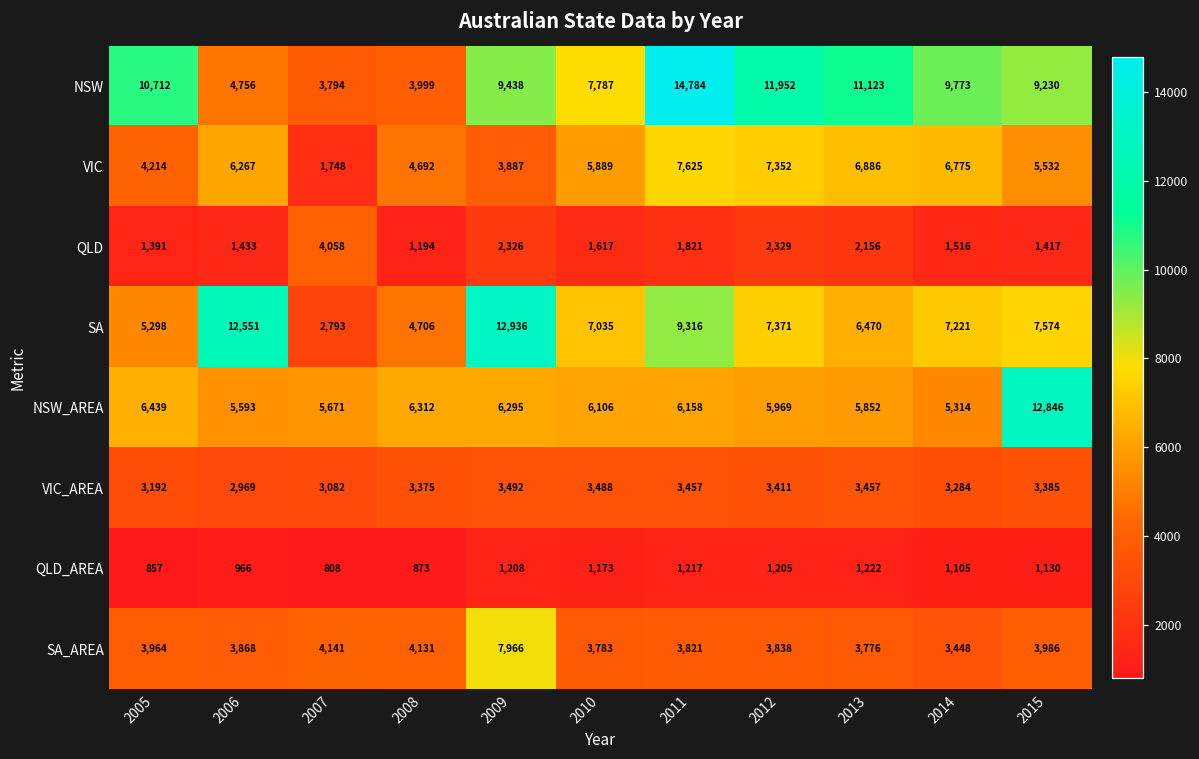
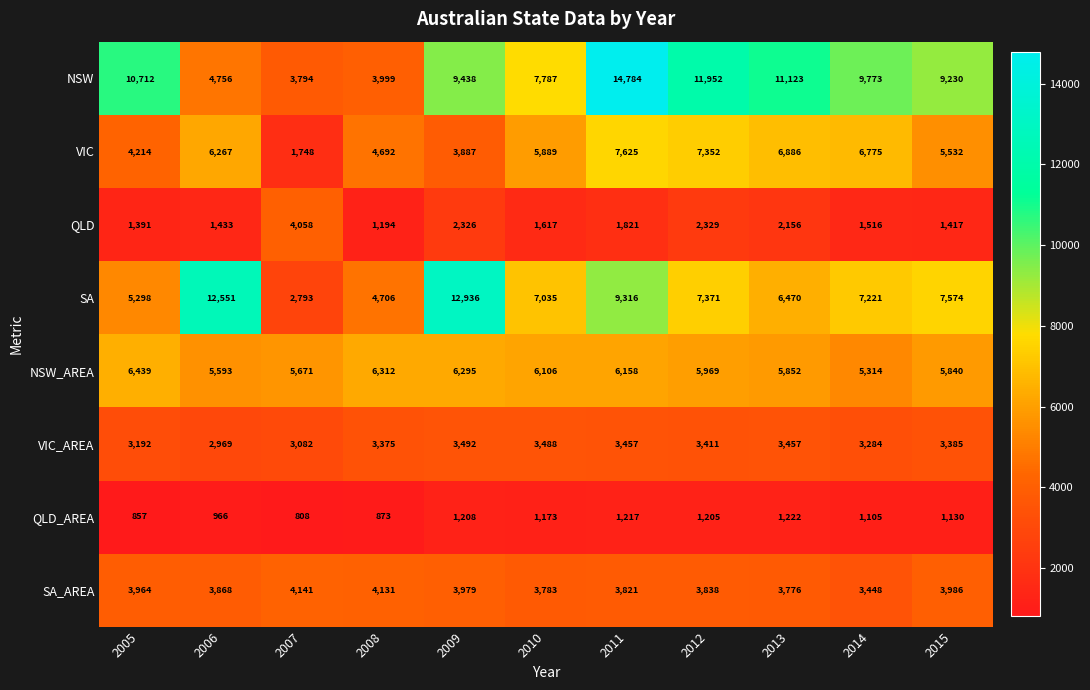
NSW_AREA, 2015: 12,846 -> 5,840
SA_AREA, 2009: 7,966 -> 3,979
